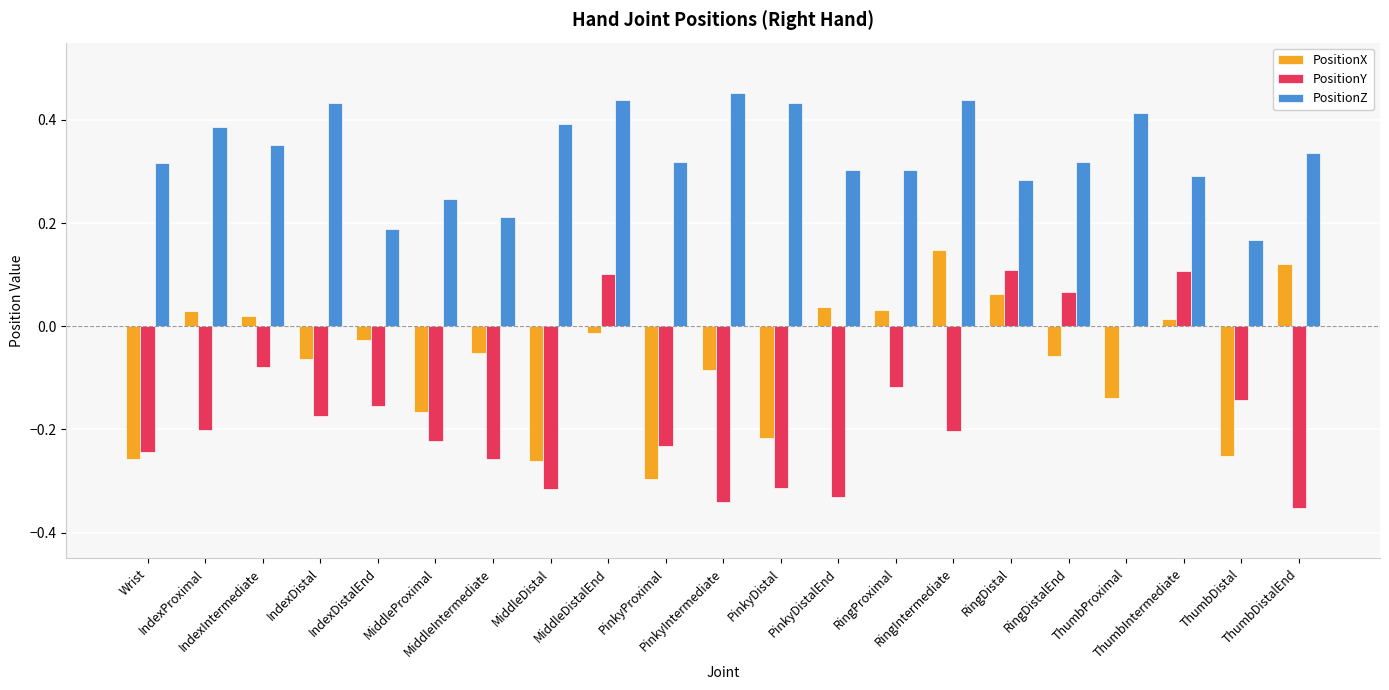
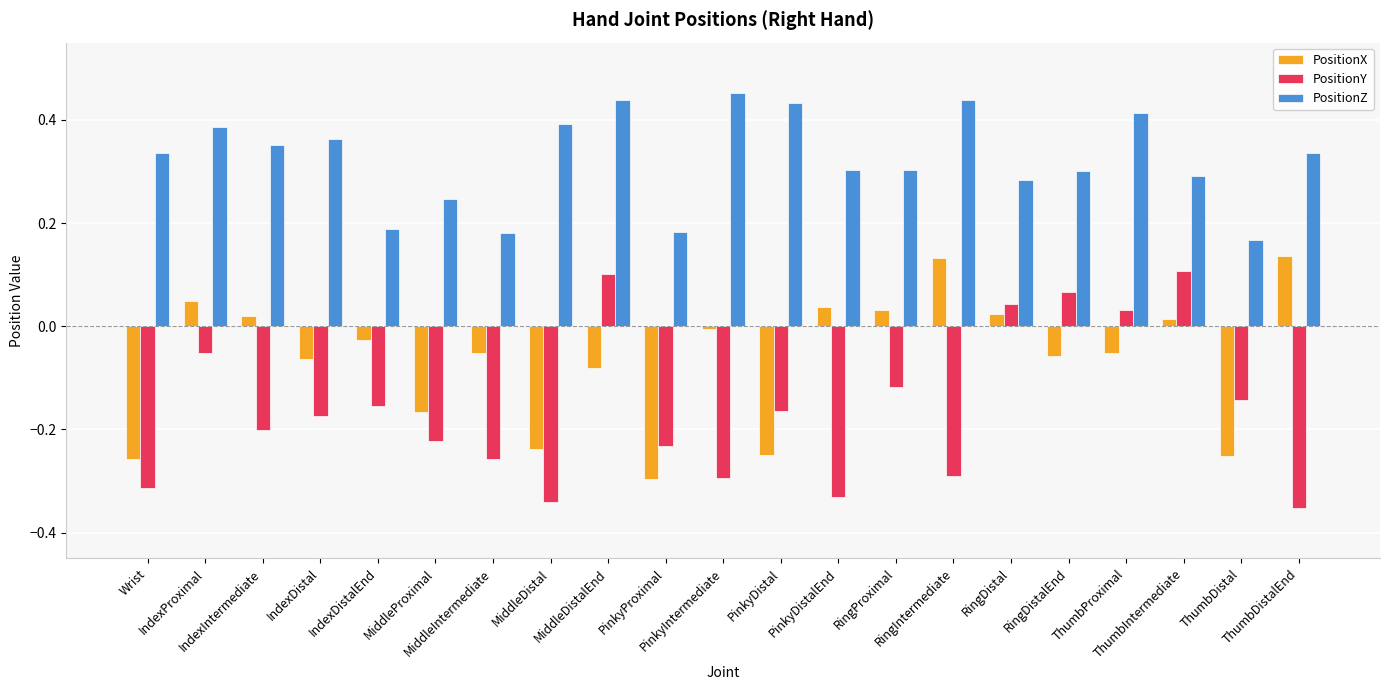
PositionY, Wrist: -0.24 -> -0.31
PositionZ, Wrist: 0.32 -> 0.34
PositionX, IndexProximal: 0.03 -> 0.05
PositionY, IndexProximal: -0.20 -> -0.05
PositionY, IndexIntermediate: -0.08 -> -0.20
PositionZ, IndexDistal: 0.43 -> 0.36
PositionZ, MiddleIntermediate: 0.21 -> 0.18
PositionX, MiddleDistal: -0.26 -> -0.24
PositionY, MiddleDistal: -0.32 -> -0.34
PositionX, MiddleDistalEnd: -0.01 -> -0.08
PositionZ, PinkyProximal: 0.32 -> 0.18
PositionX, PinkyIntermediate: -0.08 -> -0.01
PositionY, PinkyIntermediate: -0.34 -> -0.30
PositionX, PinkyDistal: -0.22 -> -0.25
PositionY, PinkyDistal: -0.31 -> -0.16
PositionX, RingIntermediate: 0.15 -> 0.13
PositionY, RingIntermediate: -0.20 -> -0.29
PositionX, RingDistal: 0.06 -> 0.02
PositionY, RingDistal: 0.11 -> 0.04
PositionZ, RingDistalEnd: 0.32 -> 0.30
PositionX, ThumbProximal: -0.14 -> -0.05
PositionY, ThumbProximal: 0.00 -> 0.03
PositionX, ThumbDistalEnd: 0.12 -> 0.14
